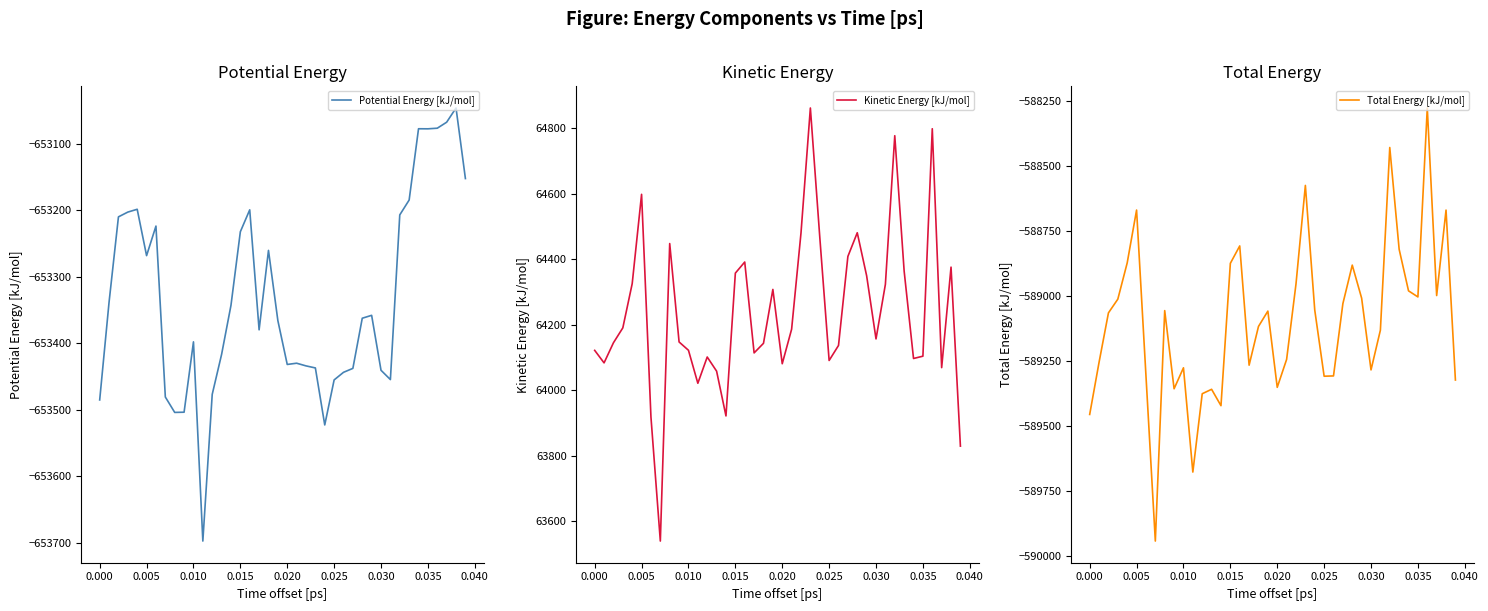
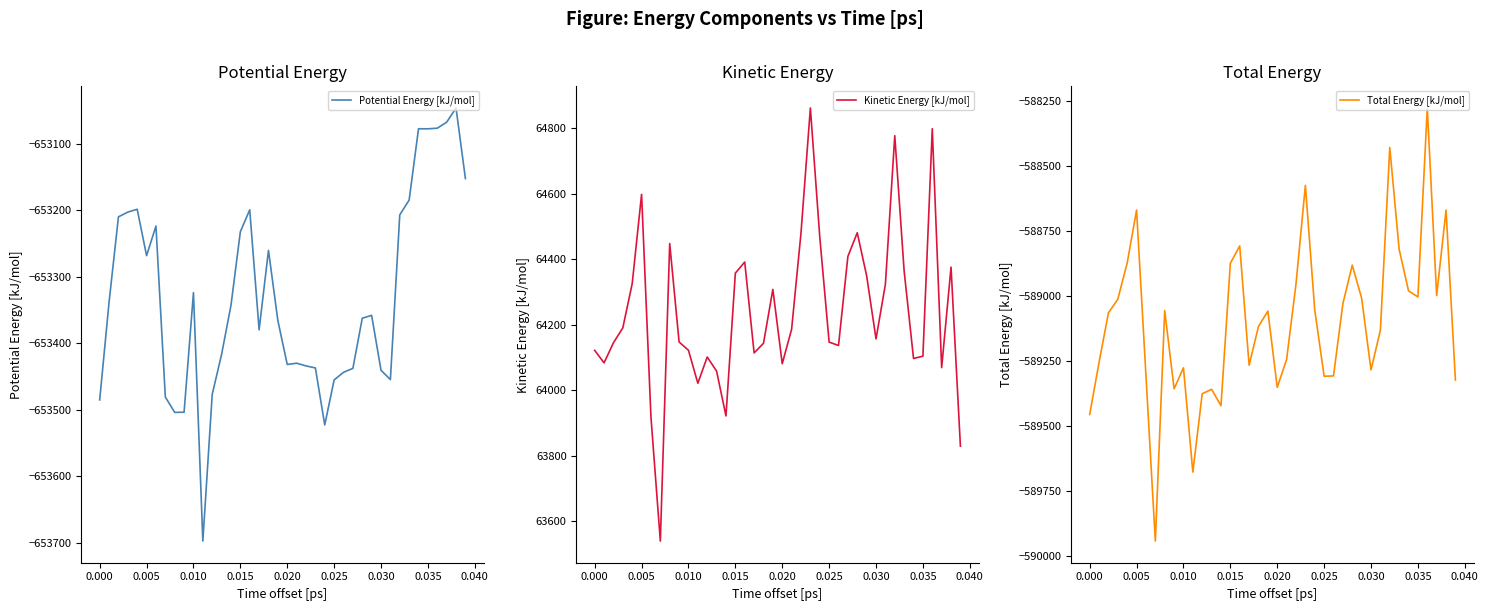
Potential Energy, 0.010: -653400 -> -653320
Kinetic Energy, 0.025: 64090 -> 64150
